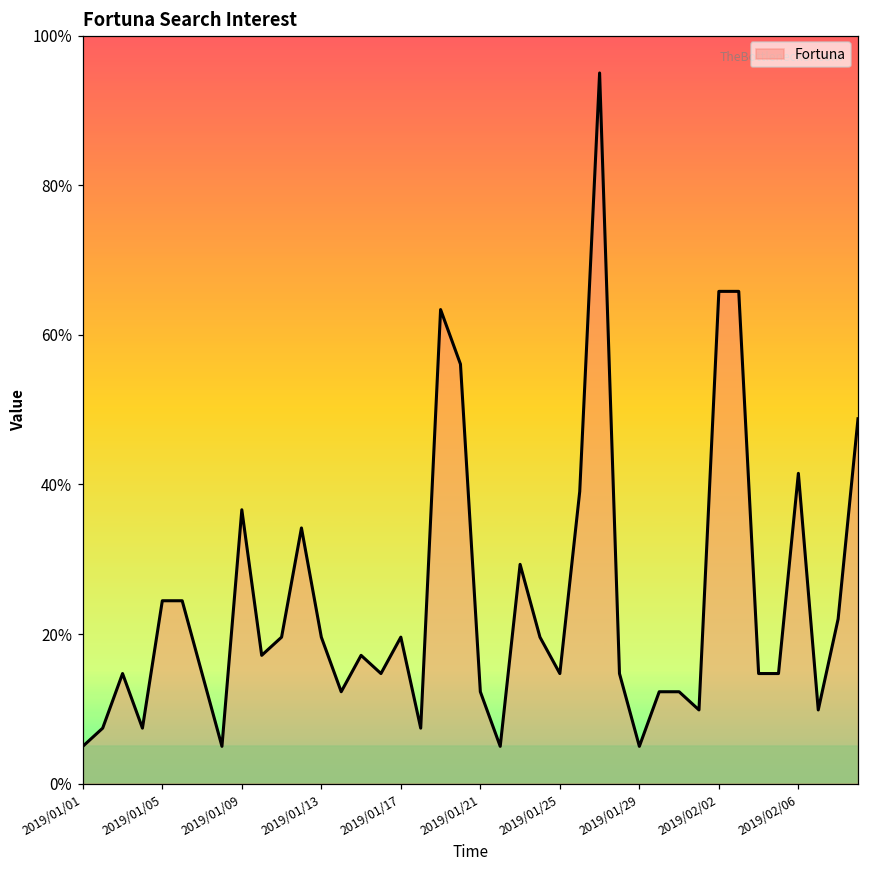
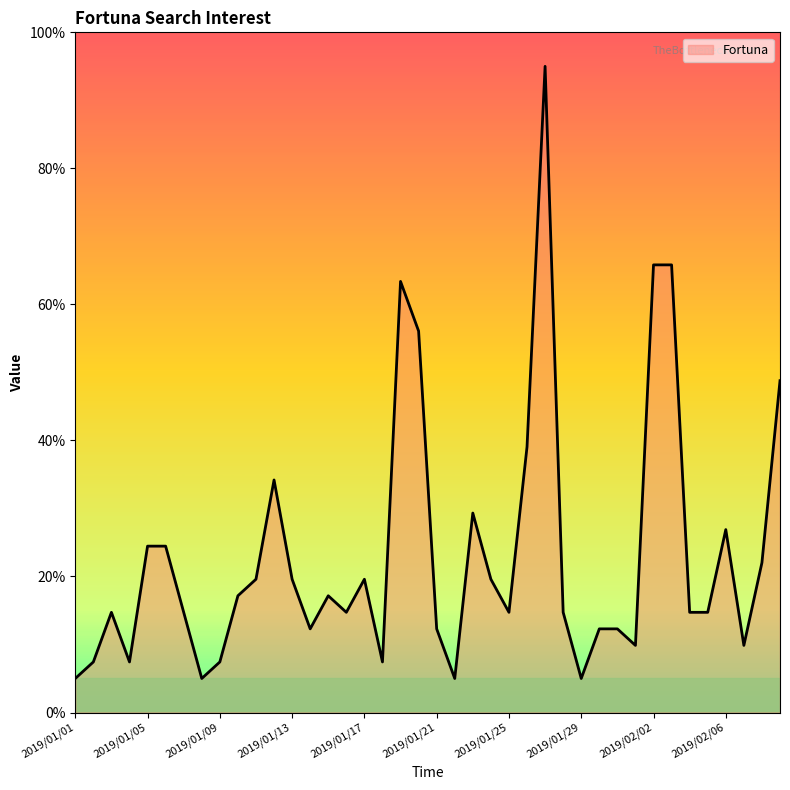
2019/01/09: 37% -> 7%
2019/02/06: 41% -> 27%
